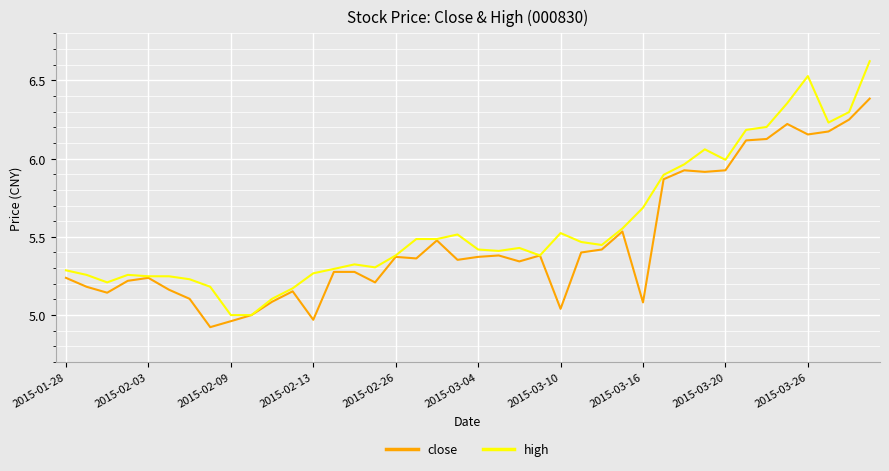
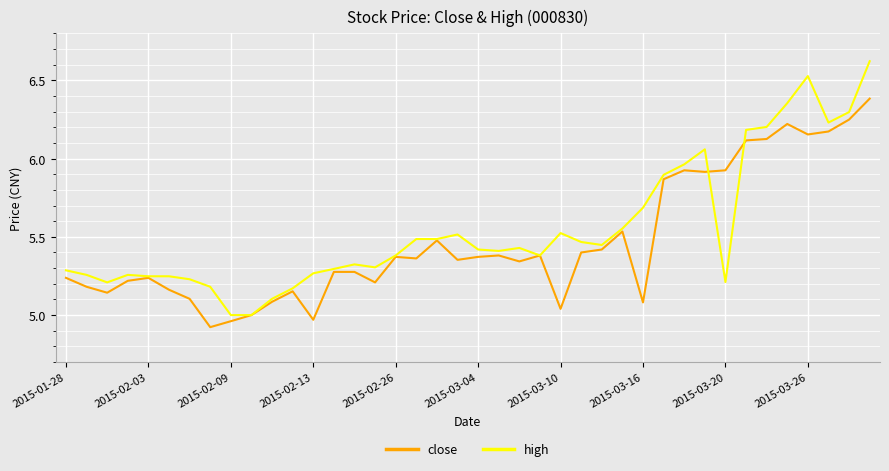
high, 2015-03-20: 5.99 -> 5.21
